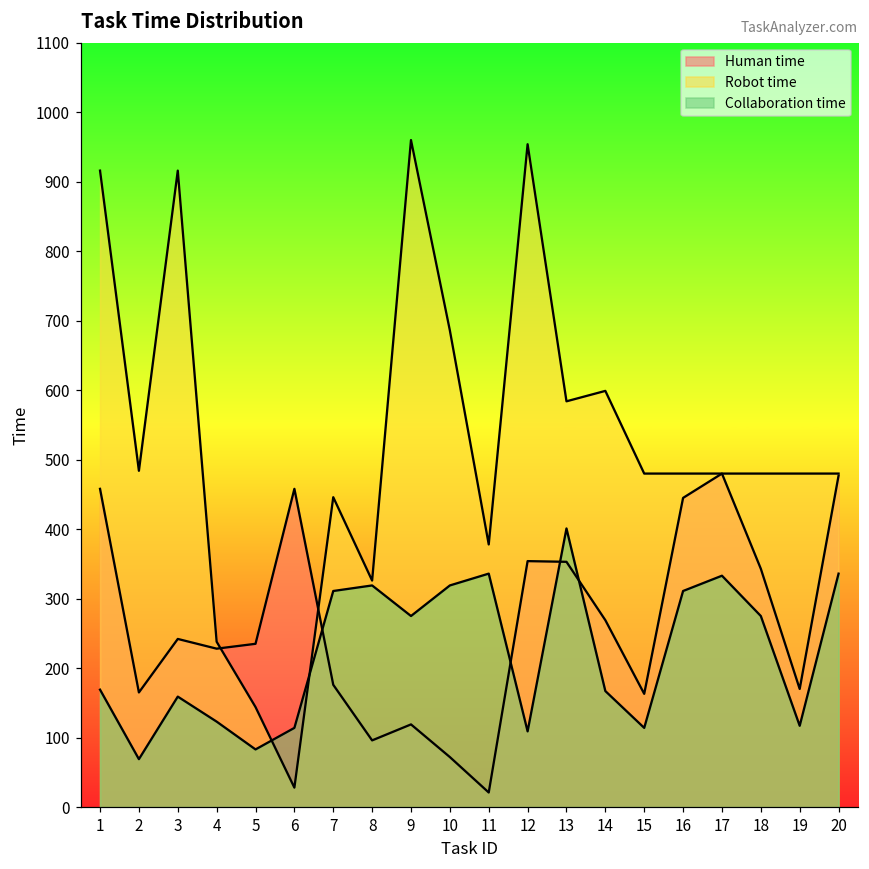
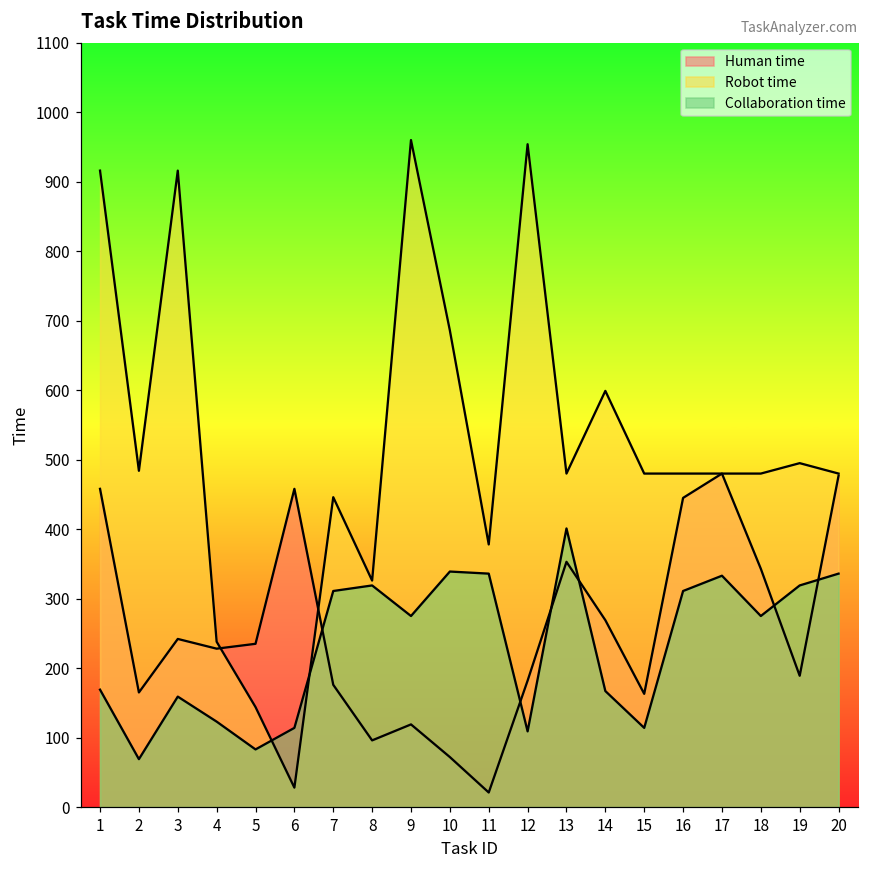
Collaboration time, 10: 320 -> 340
Human time, 12: 350 -> 180
Robot time, 13: 580 -> 480
Human time, 19: 170 -> 190
Robot time, 19: 480 -> 500
Collaboration time, 19: 120 -> 320
